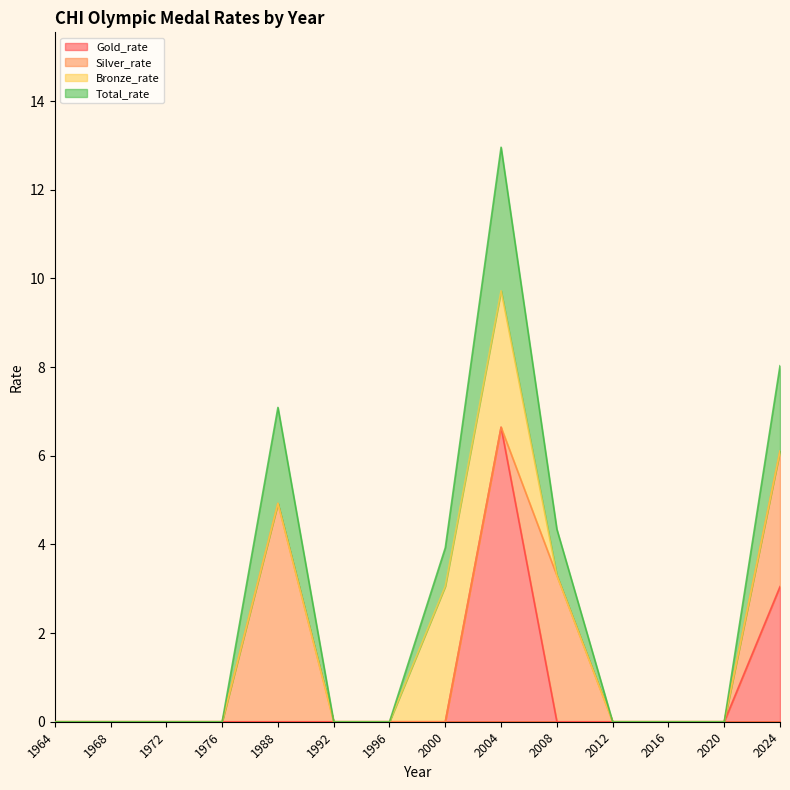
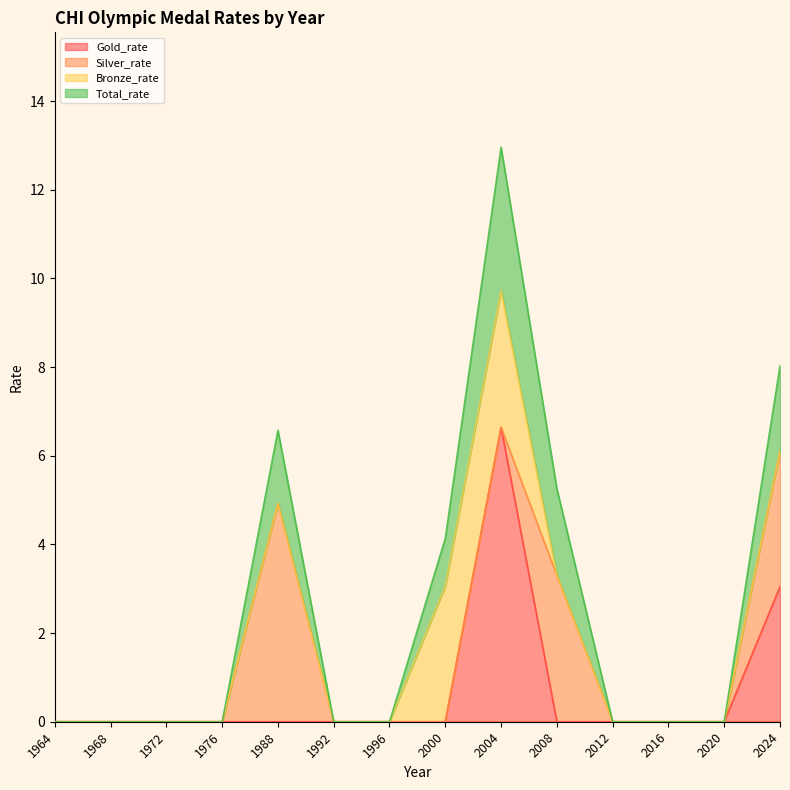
Total_rate, 1988: 2.2 -> 1.6
Total_rate, 2000: 0.9 -> 1.1
Total_rate, 2008: 1.0 -> 2.0
